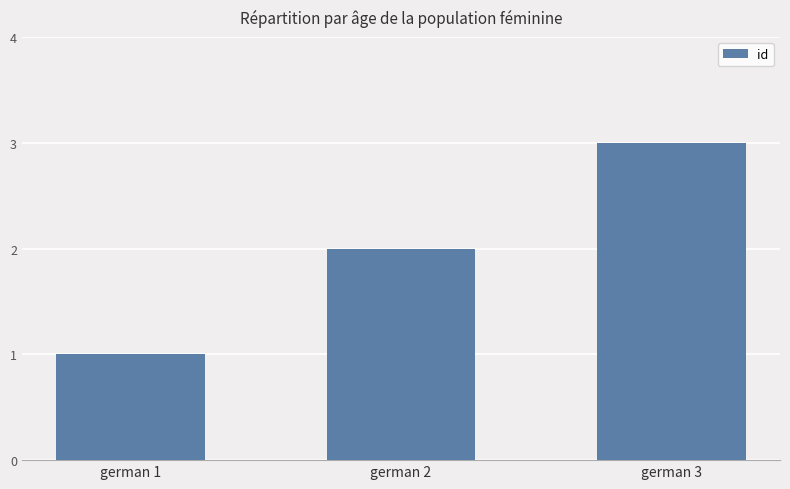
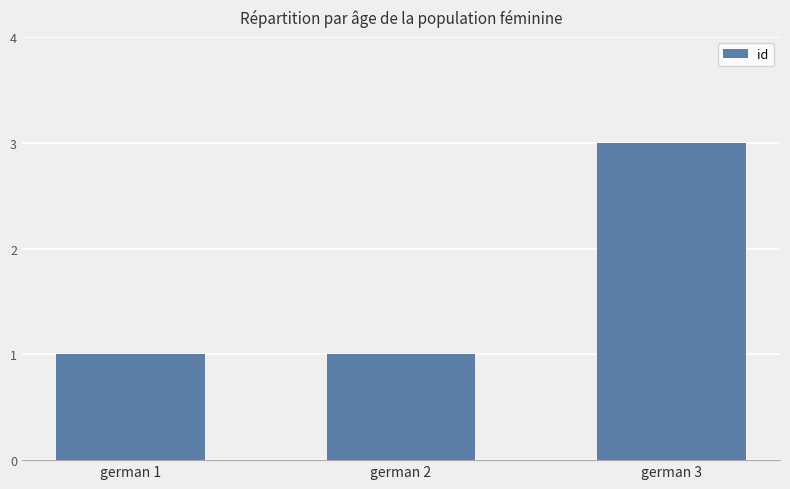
german 2: 2 -> 1
